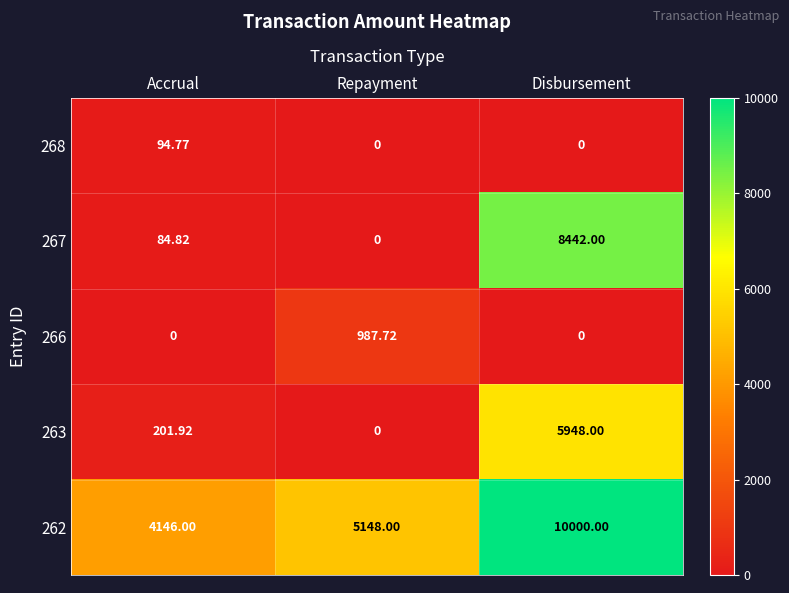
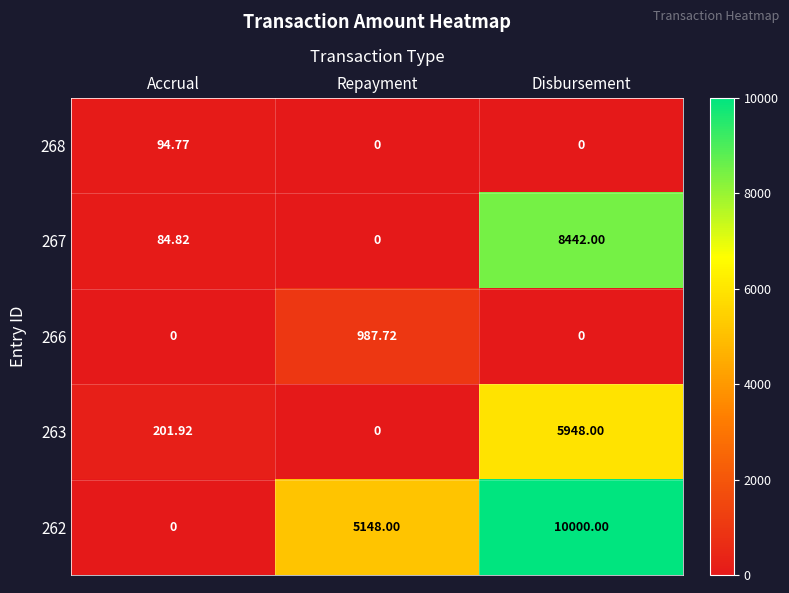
262, Accrual: 4146.00 -> 0
